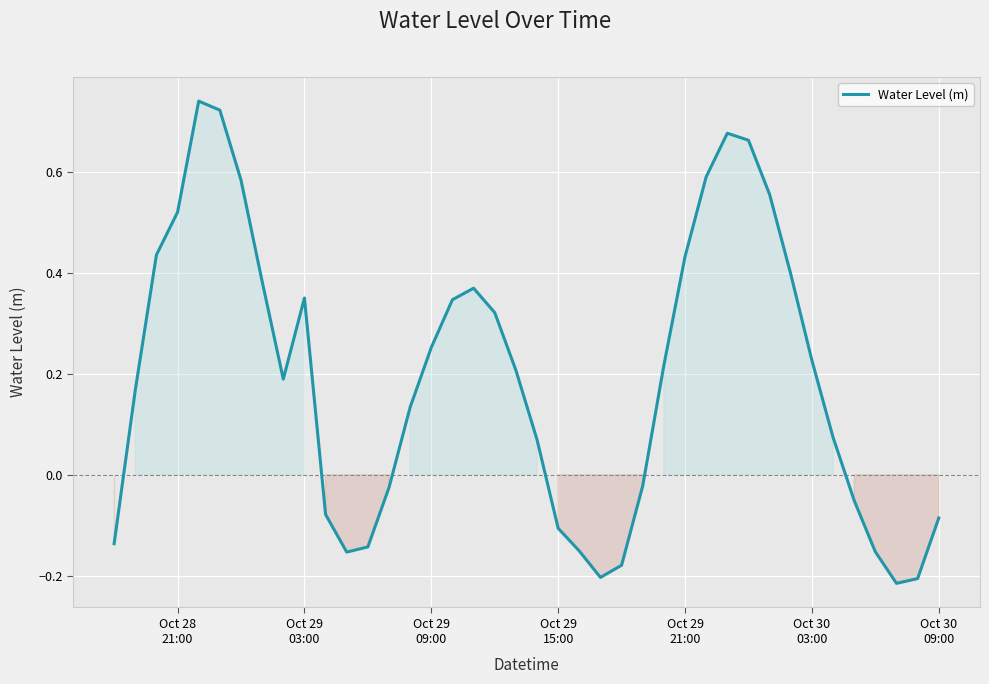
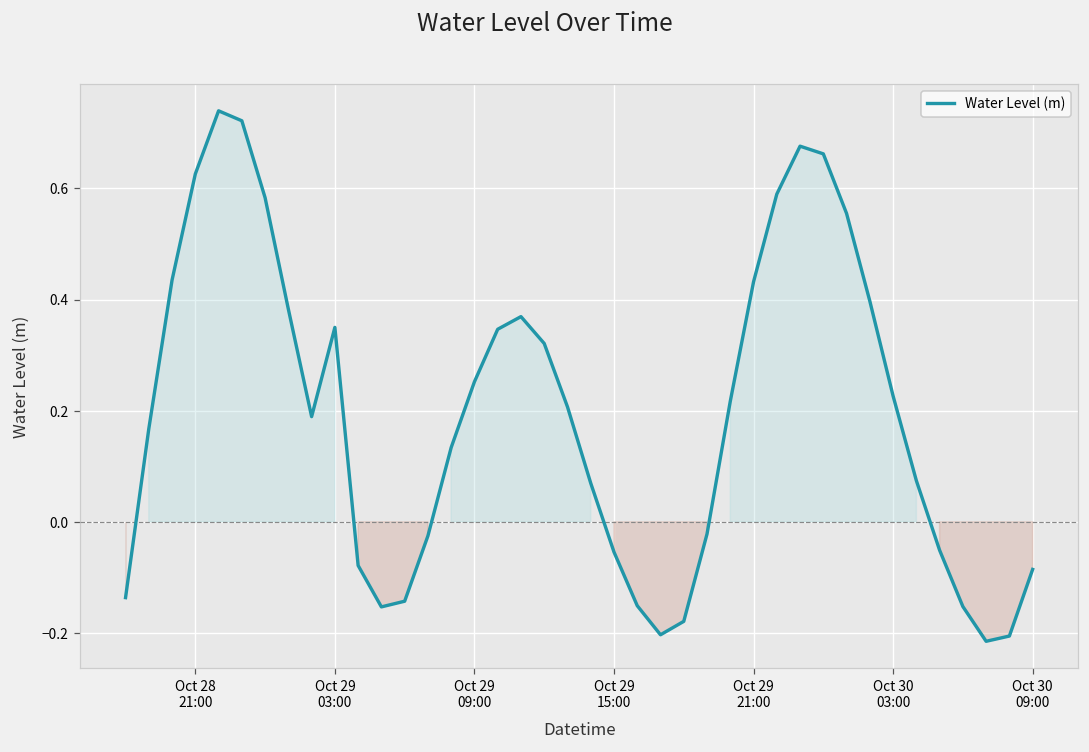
Oct 28 21:00: 0.52 -> 0.63
Oct 29 15:00: -0.11 -> -0.05
